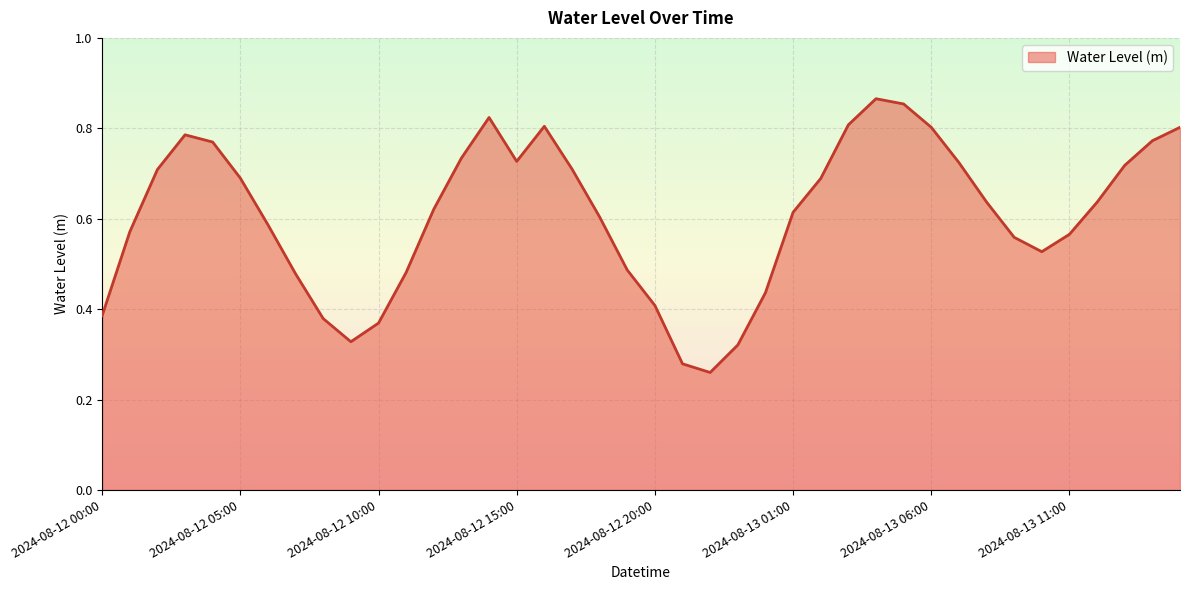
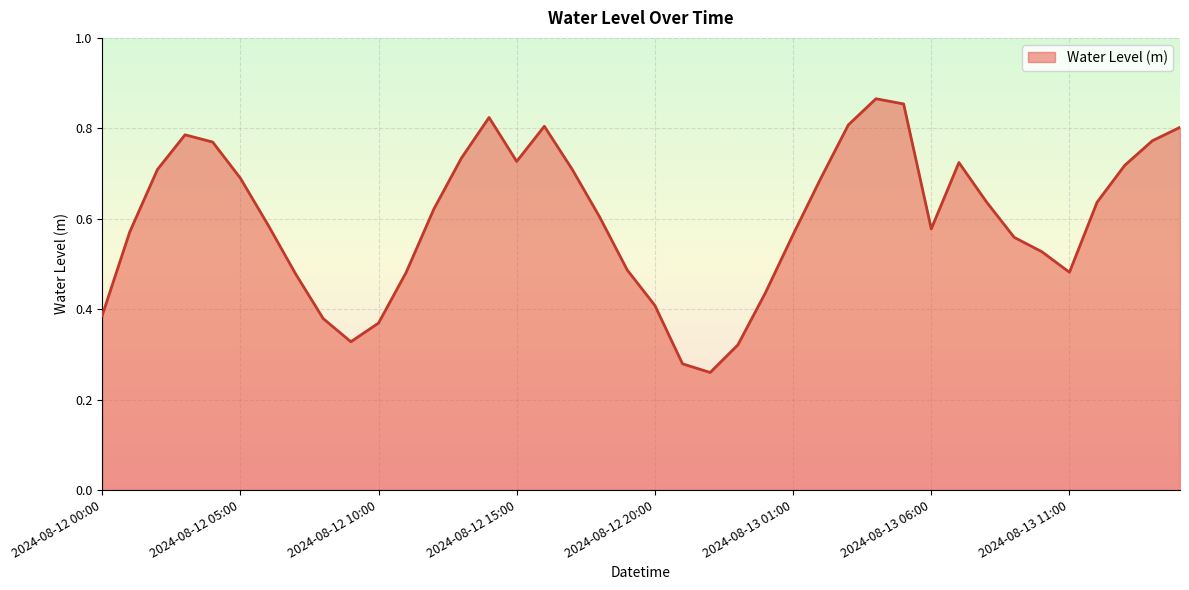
2024-08-13 01:00: 0.61 -> 0.56
2024-08-13 06:00: 0.80 -> 0.58
2024-08-13 11:00: 0.57 -> 0.48
